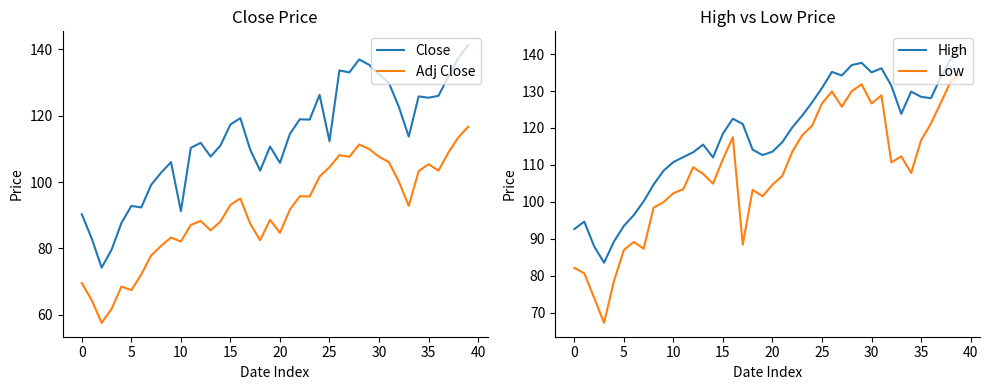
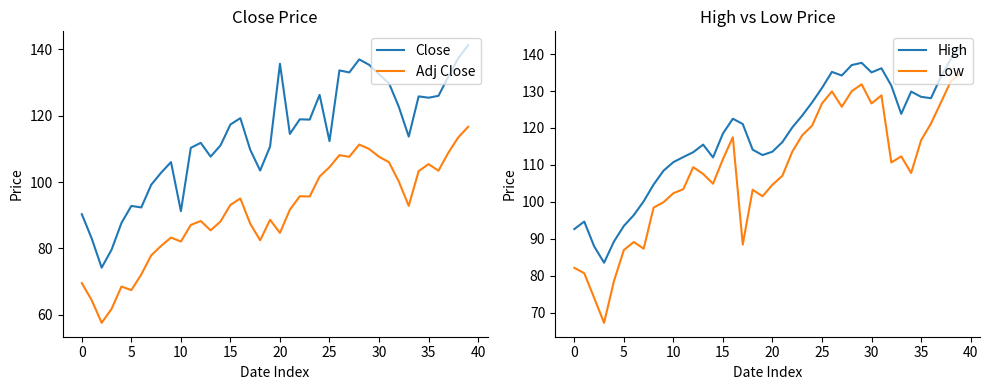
Close Price, Close, 20: 106 -> 136
